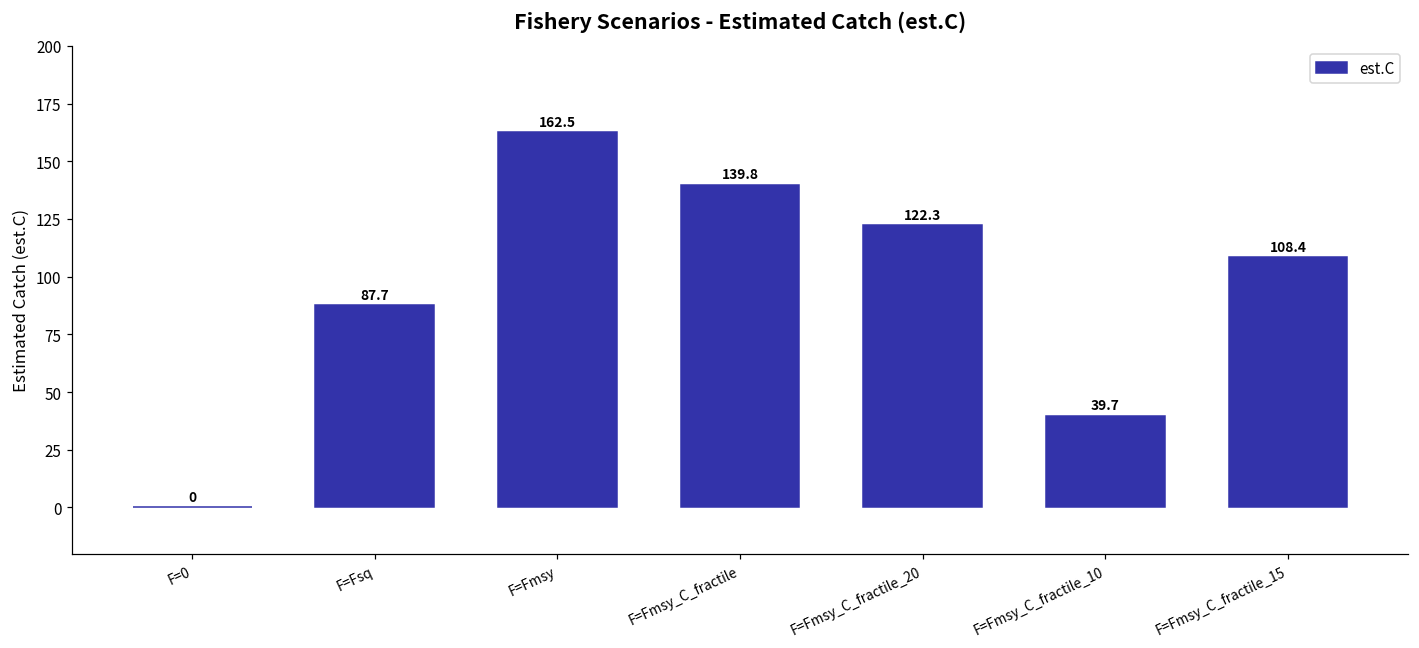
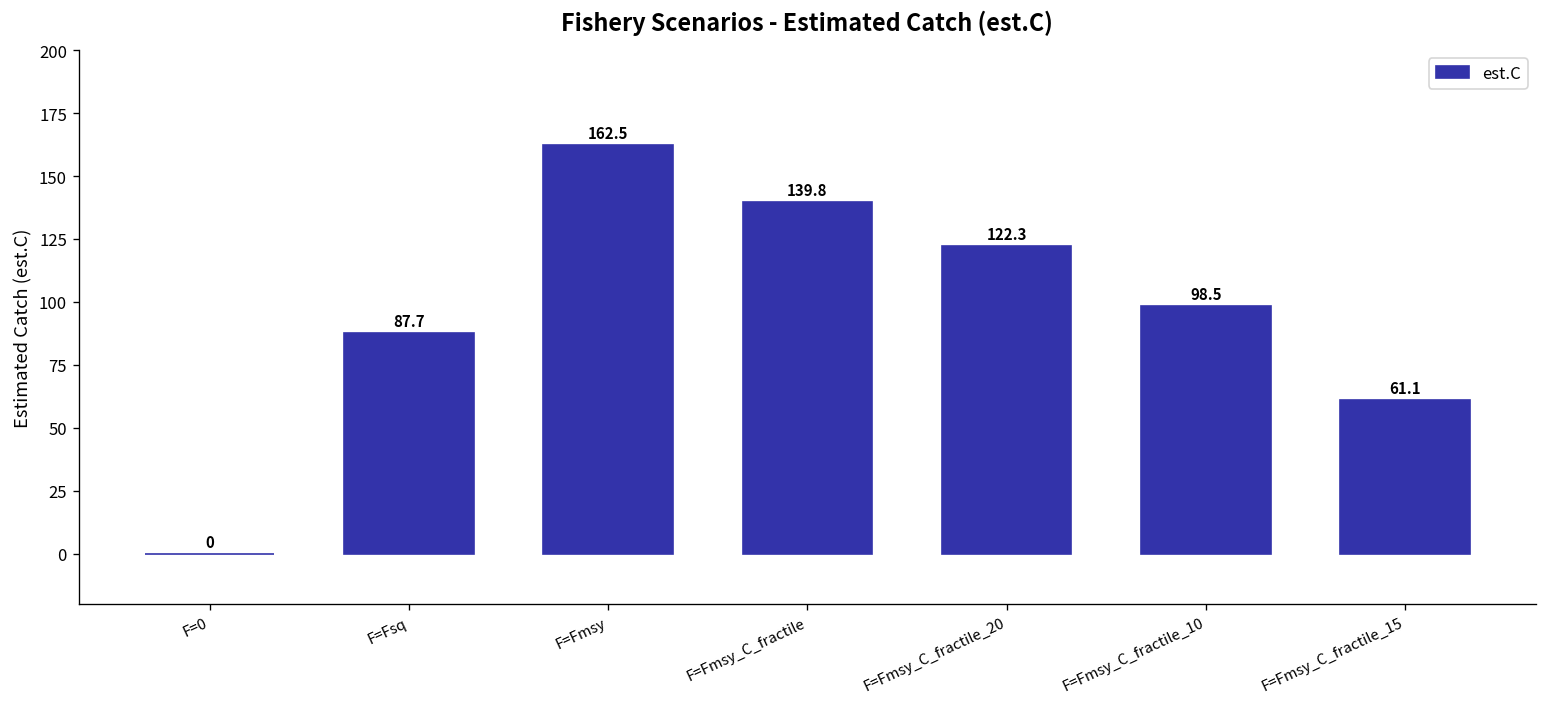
F=Fmsy_C_fractile_10: 39.7 -> 98.5
F=Fmsy_C_fractile_15: 108.4 -> 61.1
